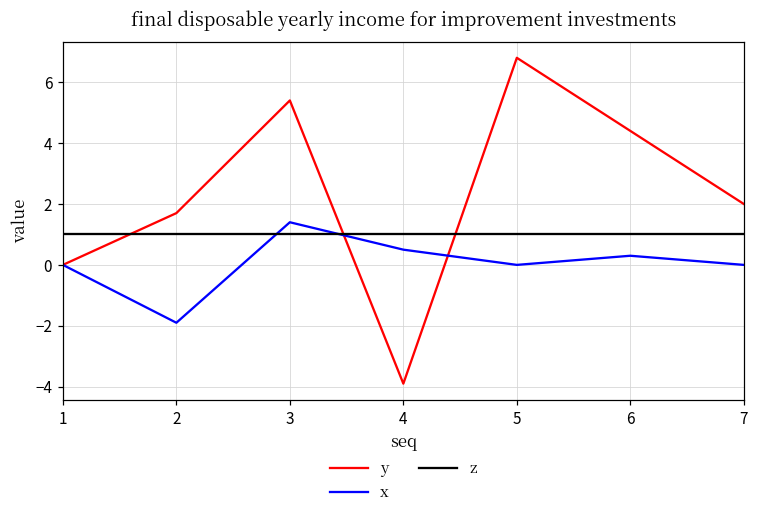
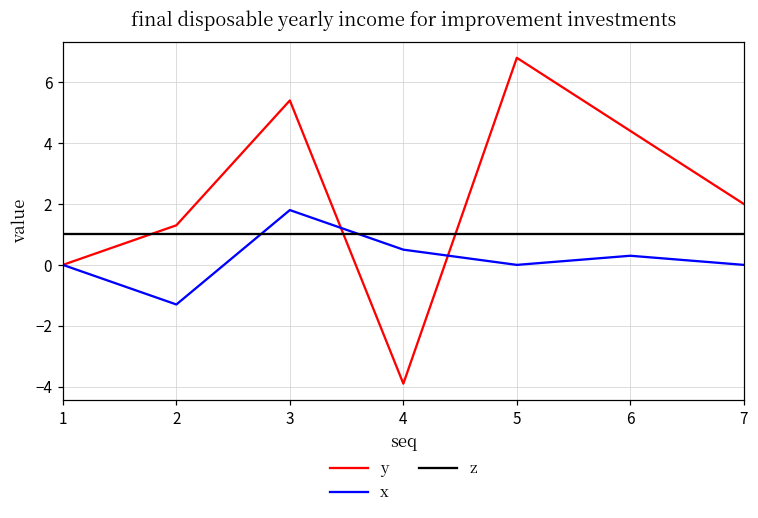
y, 2: 1.7 -> 1.3
x, 2: -1.9 -> -1.3
x, 3: 1.4 -> 1.8
